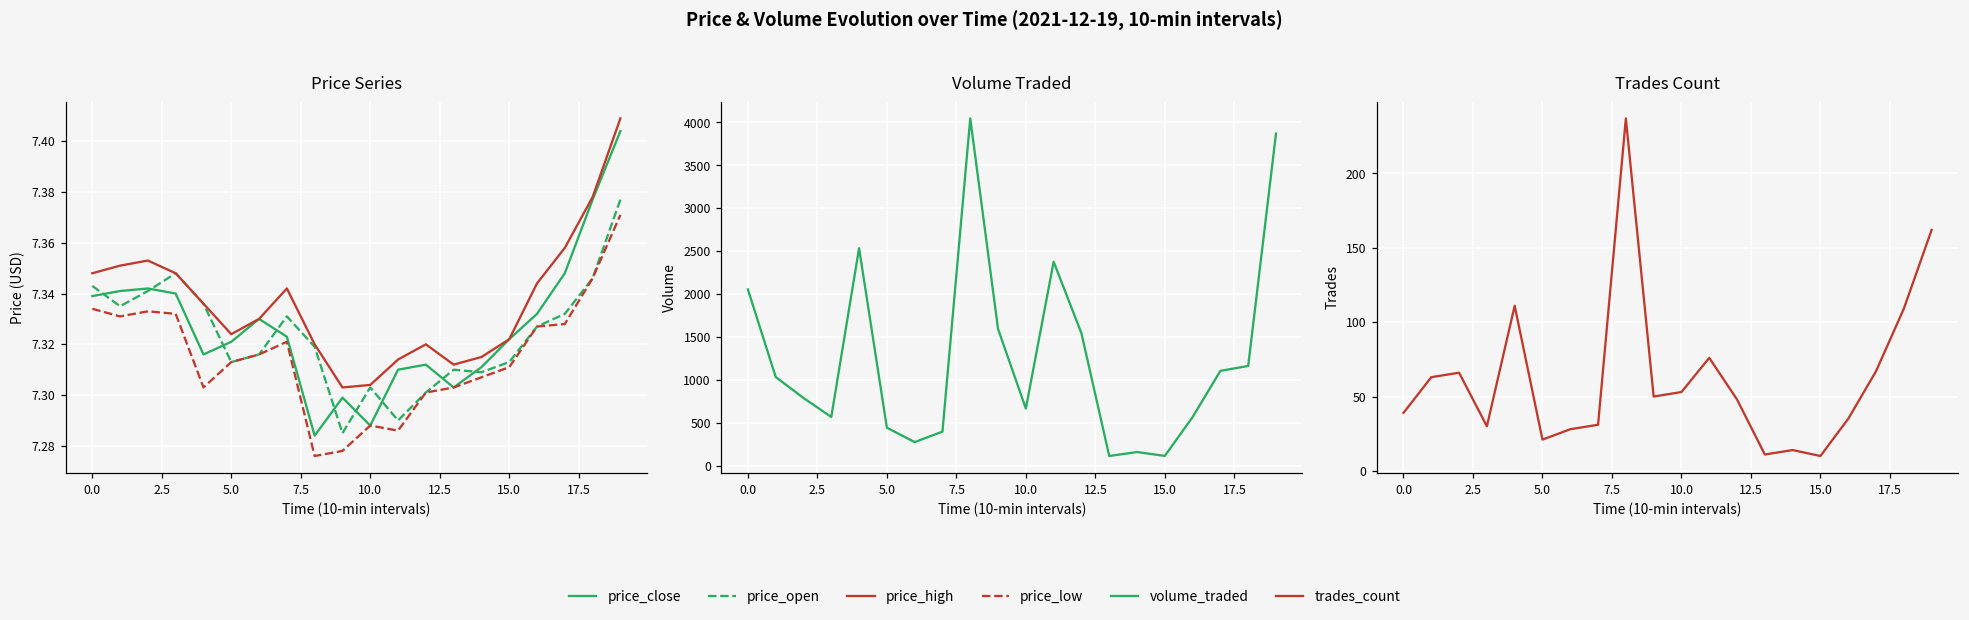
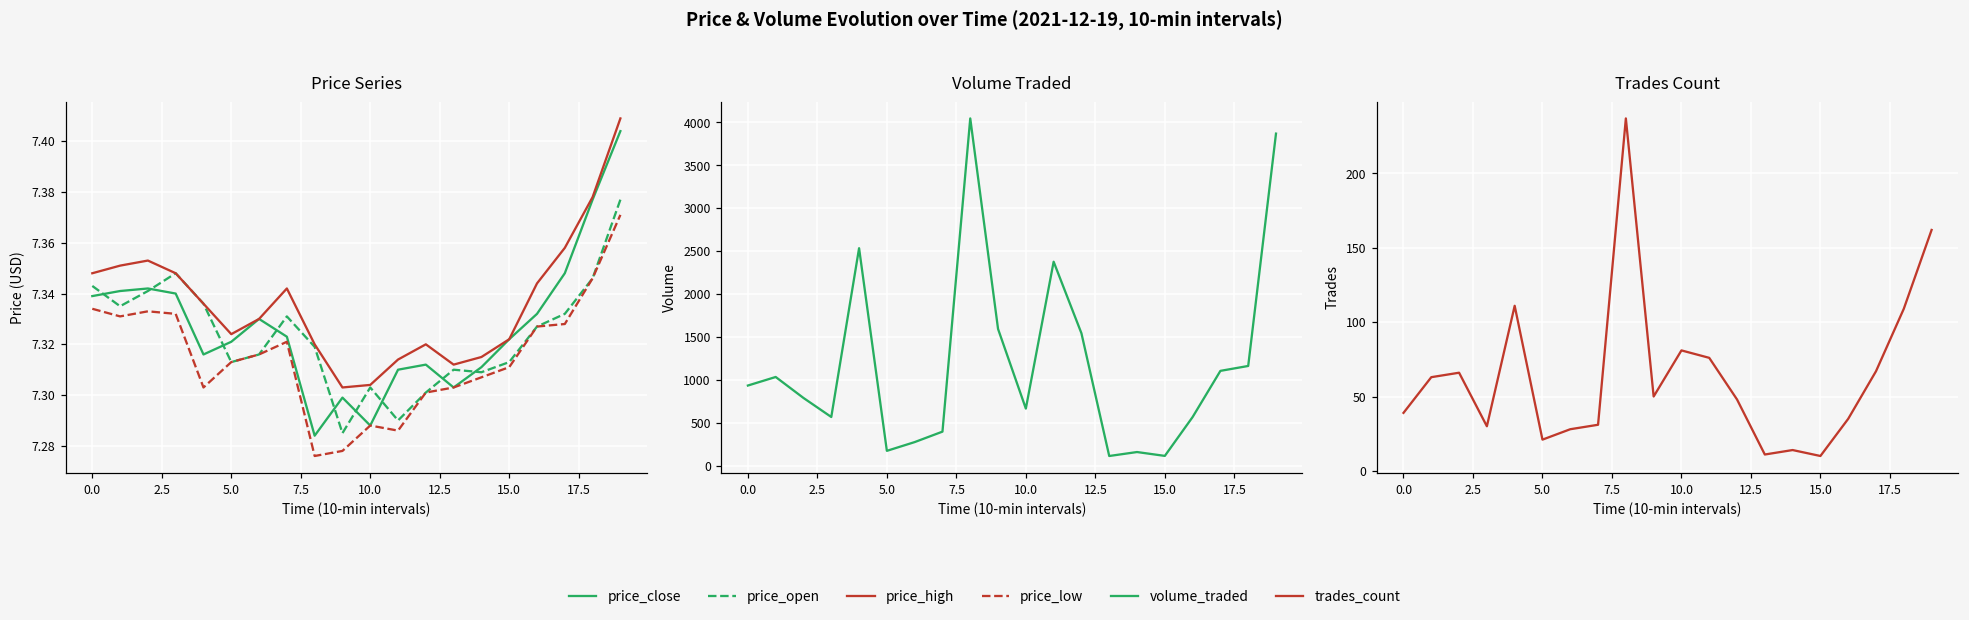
Volume Traded, 0.0: 2100 -> 900
Volume Traded, 5.0: 400 -> 200
Trades Count, 10.0: 53 -> 81
